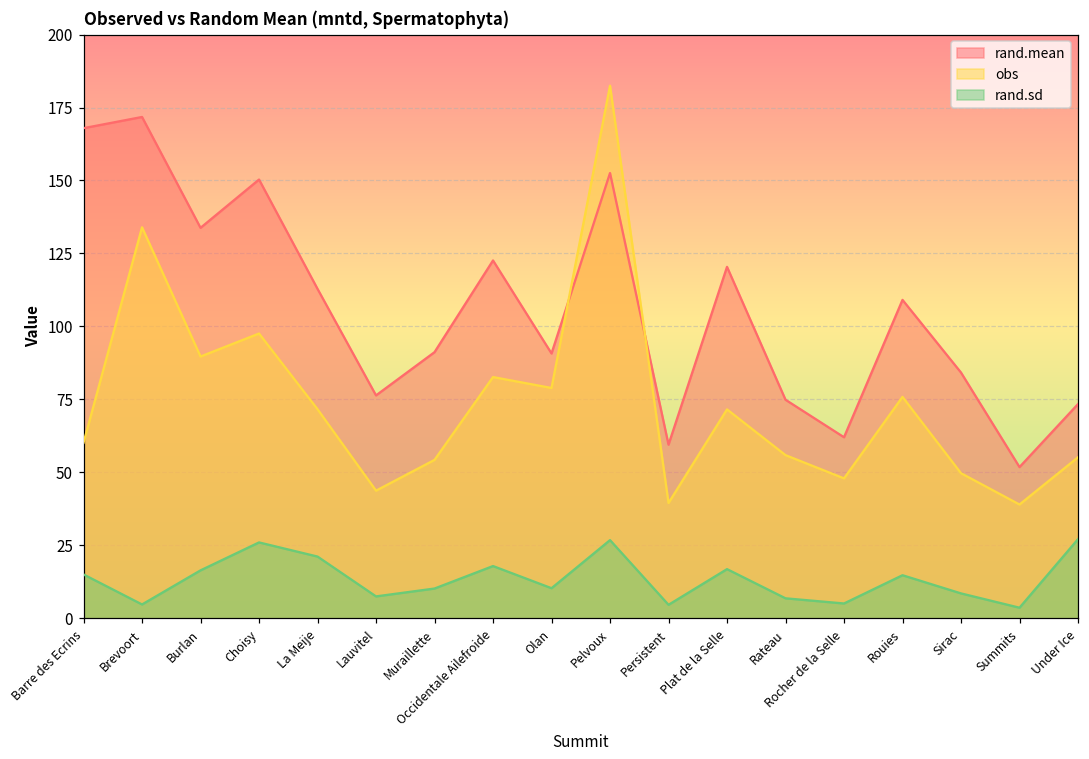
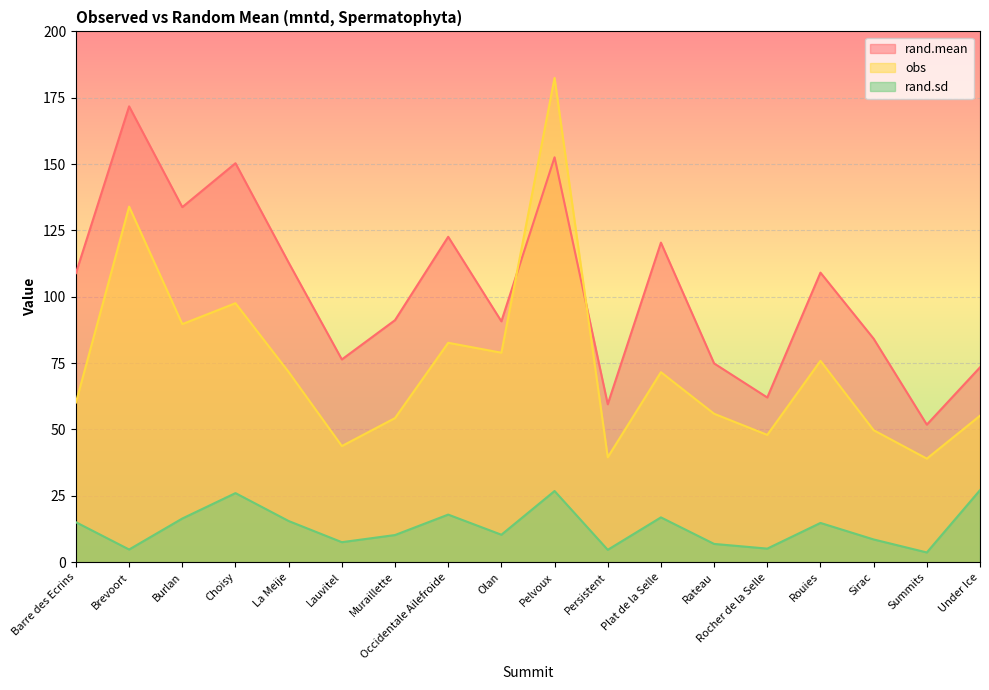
rand.mean, Barre des Ecrins: 168 -> 109
rand.sd, La Meije: 21 -> 15
